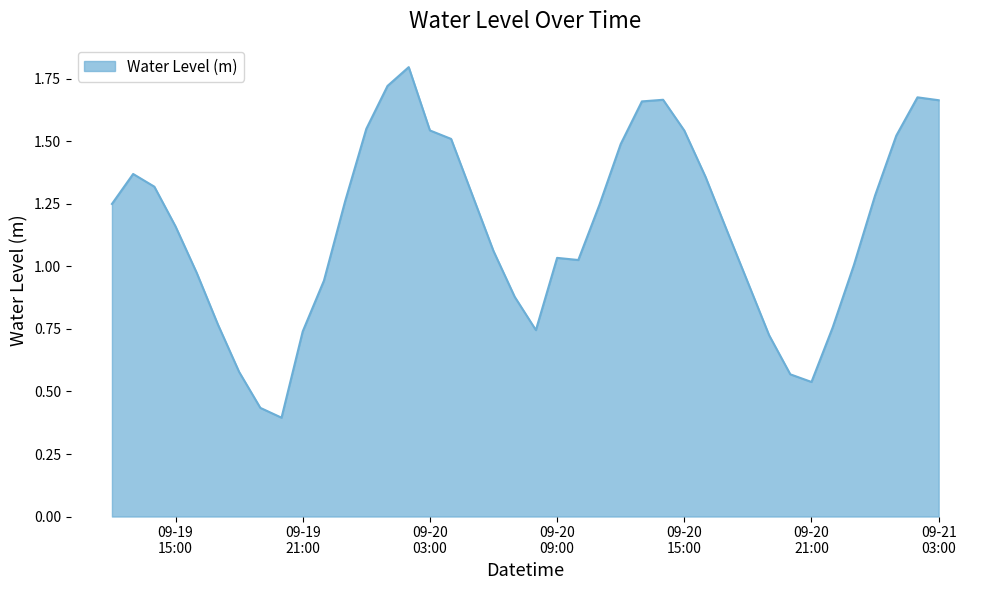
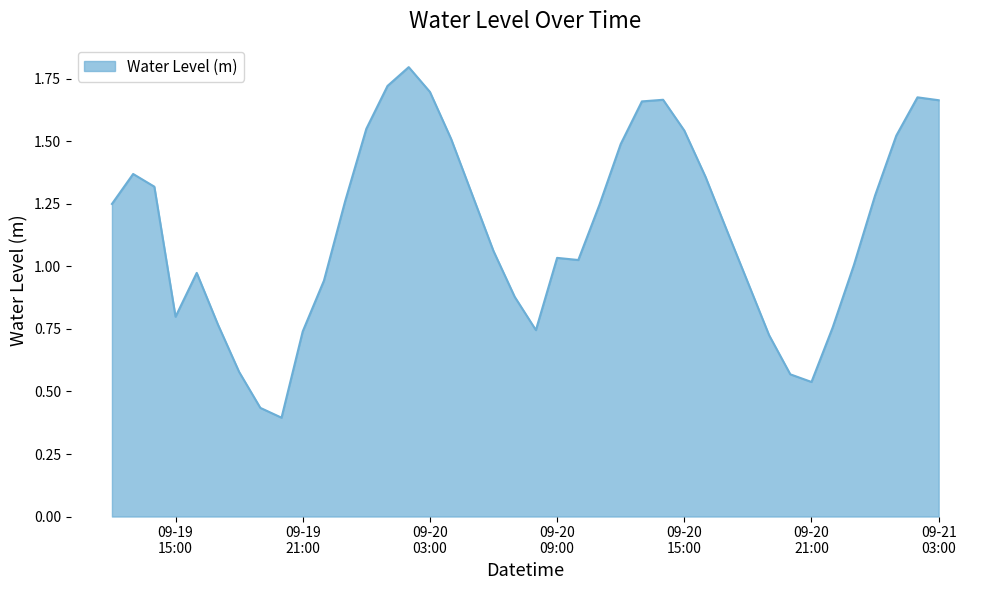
09-19 15:00: 1.16 -> 0.80
09-20 03:00: 1.54 -> 1.70
